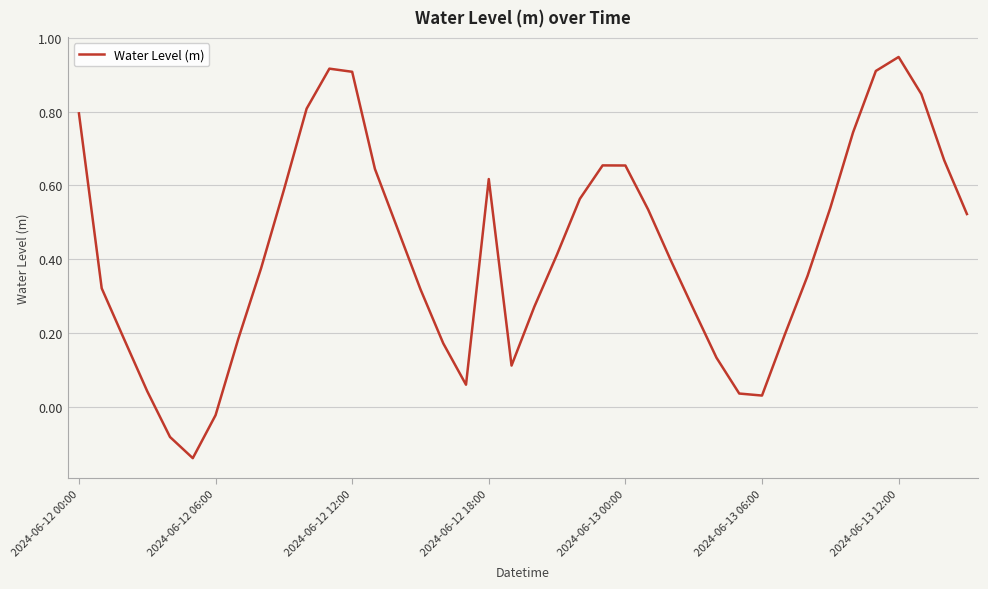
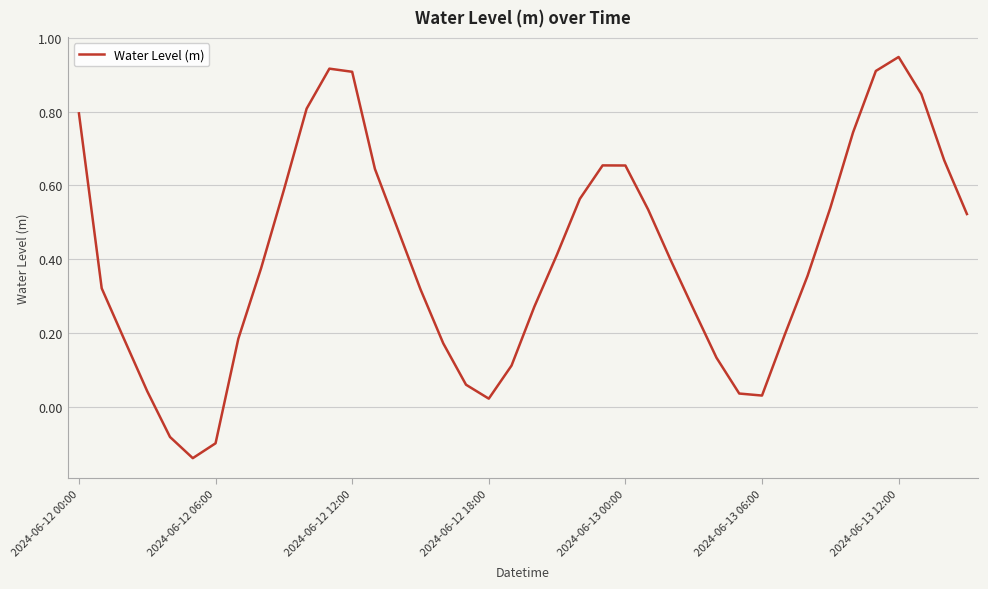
2024-06-12 06:00: -0.02 -> -0.10
2024-06-12 18:00: 0.62 -> 0.02
